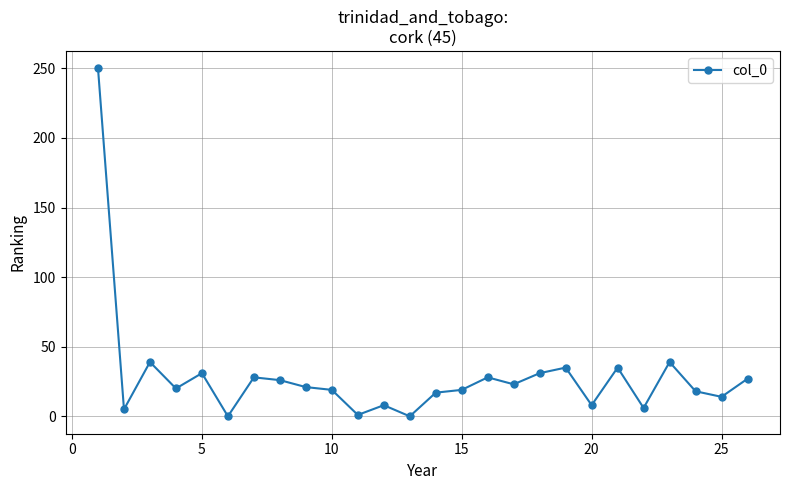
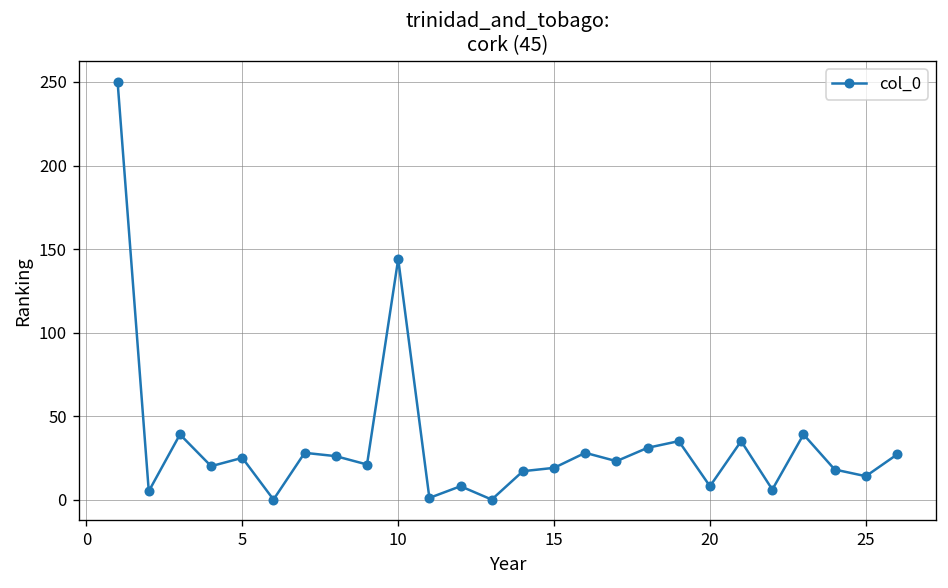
5: 31 -> 25
10: 19 -> 144
